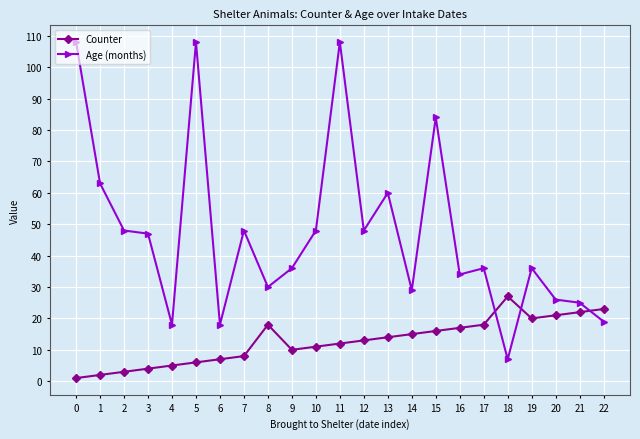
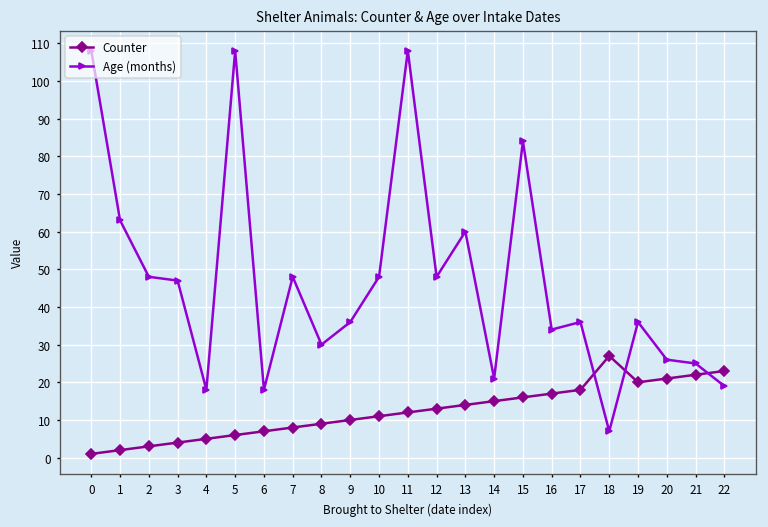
Counter, 8: 18 -> 9
Age (months), 14: 29 -> 21
